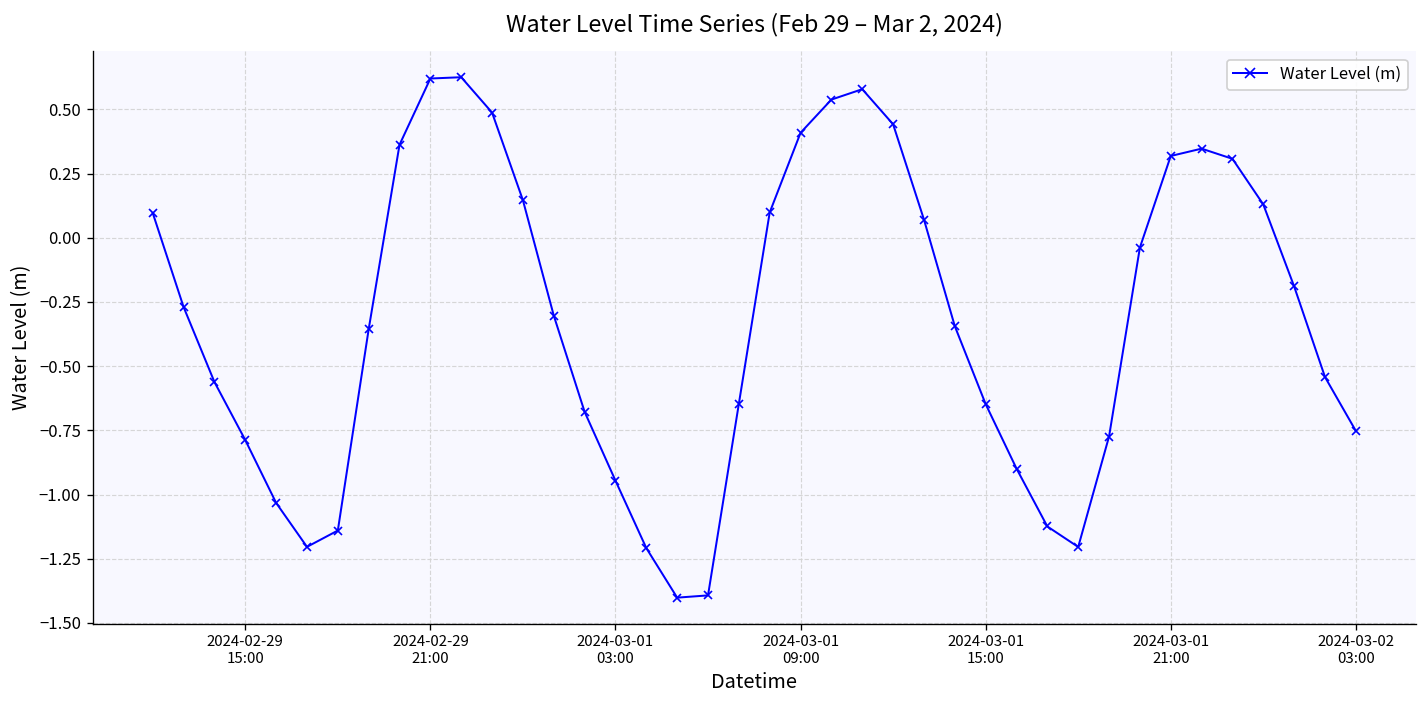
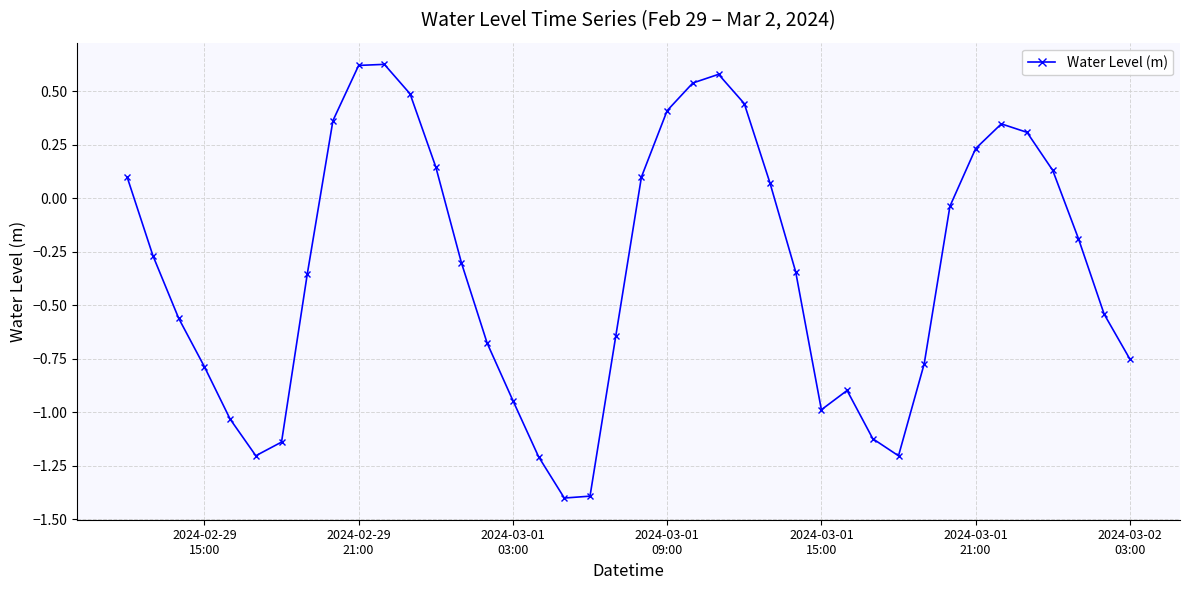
2024-03-01 15:00: -0.65 -> -0.99
2024-03-01 21:00: 0.32 -> 0.23
